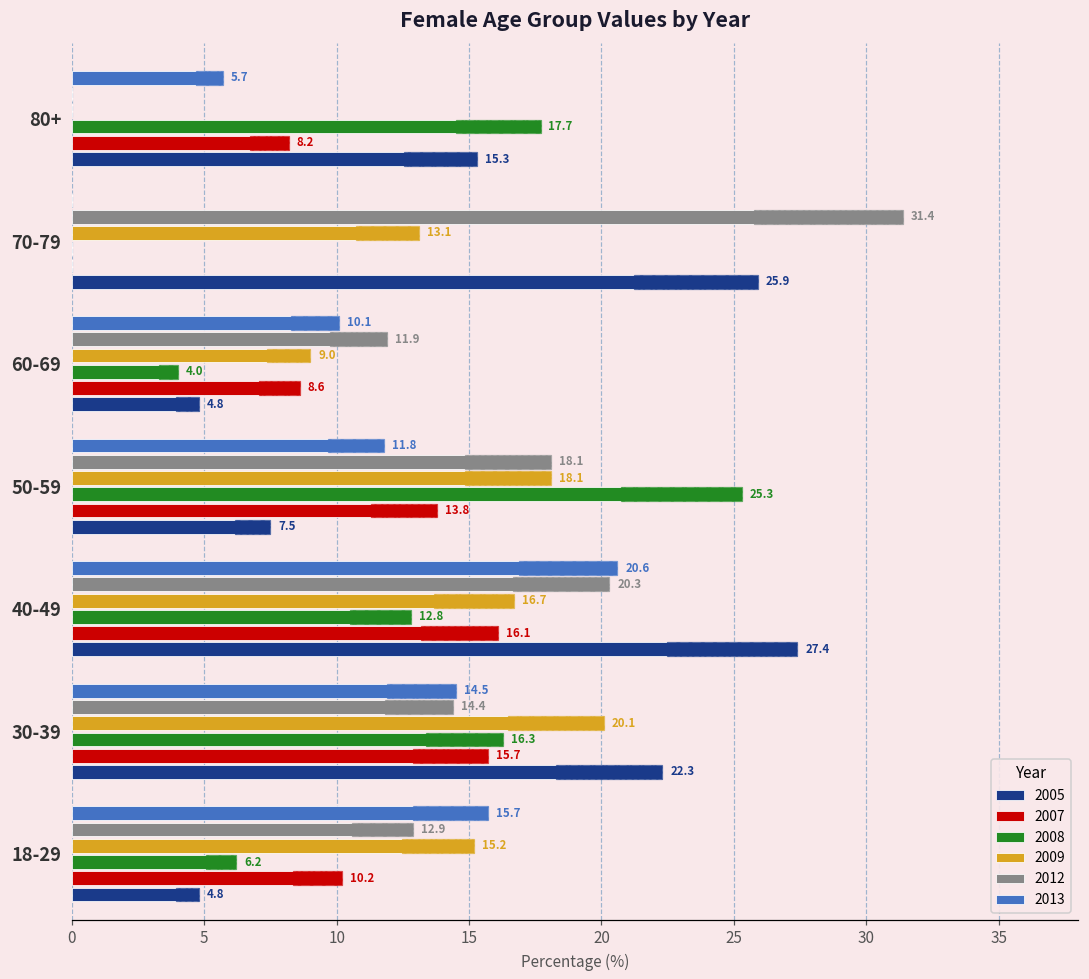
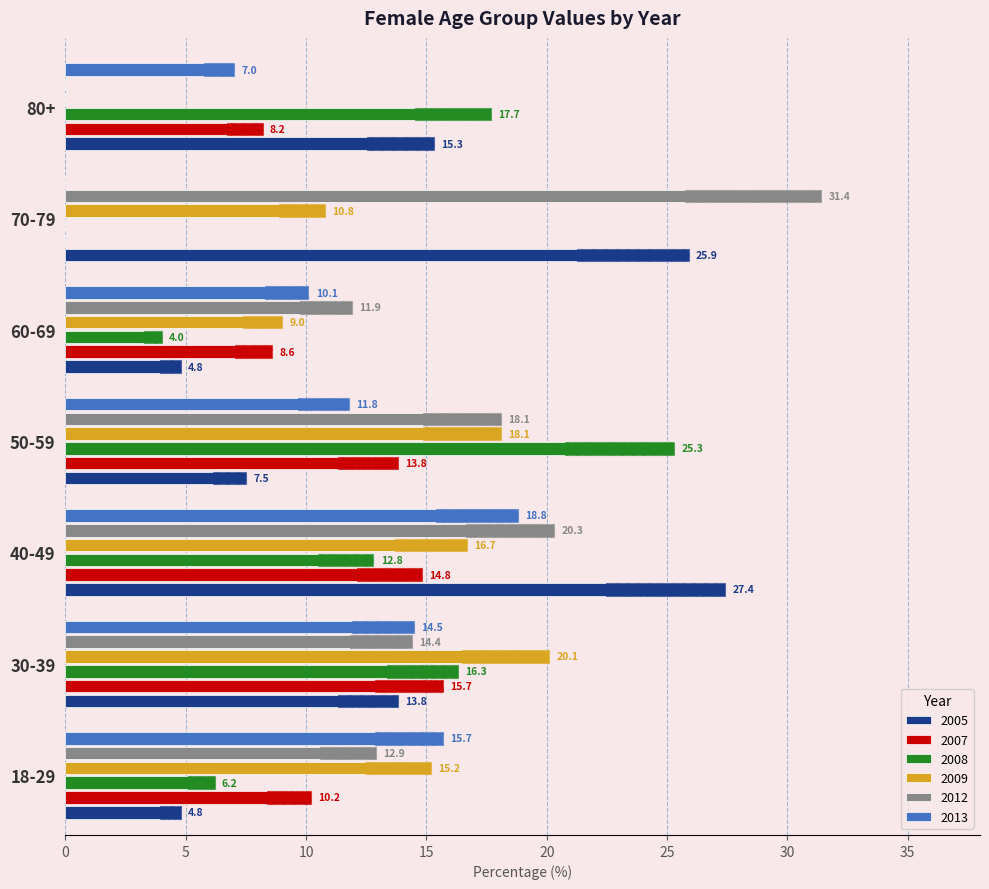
2013, 80+: 5.7 -> 7.0
2009, 70-79: 13.1 -> 10.8
2013, 40-49: 20.6 -> 18.8
2007, 40-49: 16.1 -> 14.8
2005, 30-39: 22.3 -> 13.8
